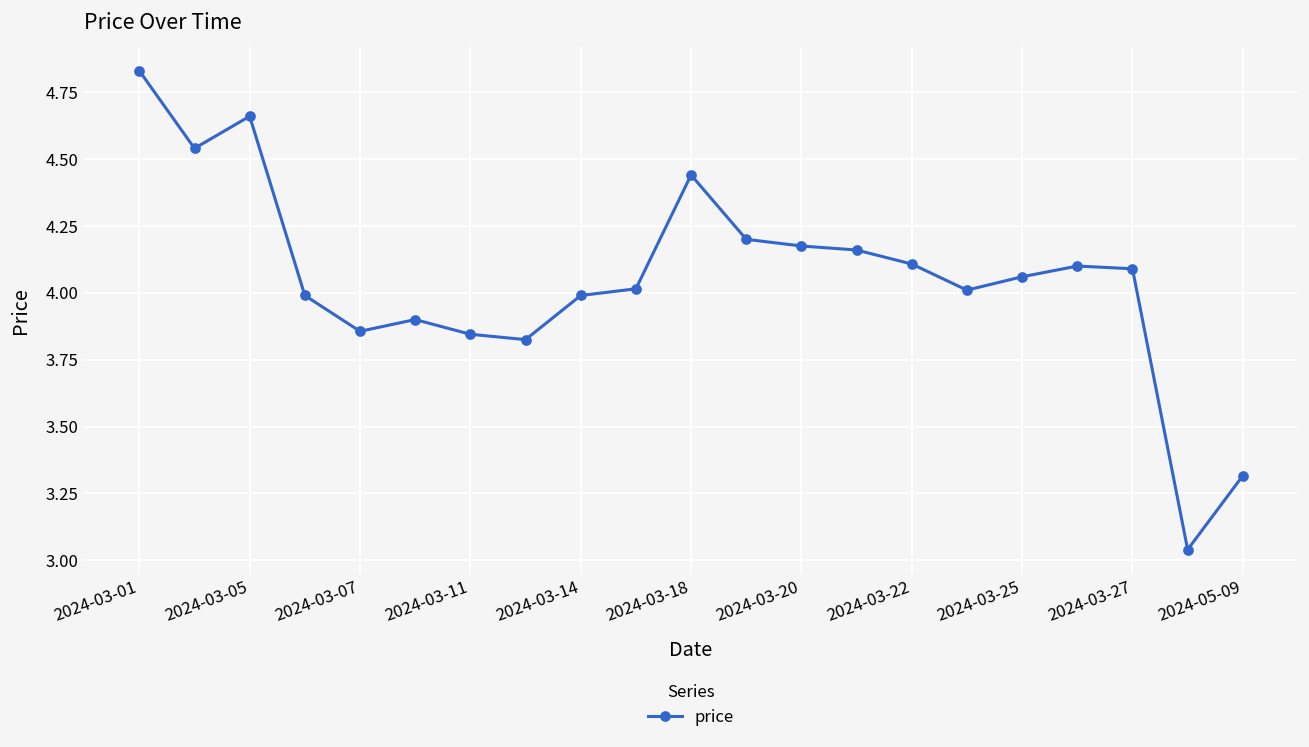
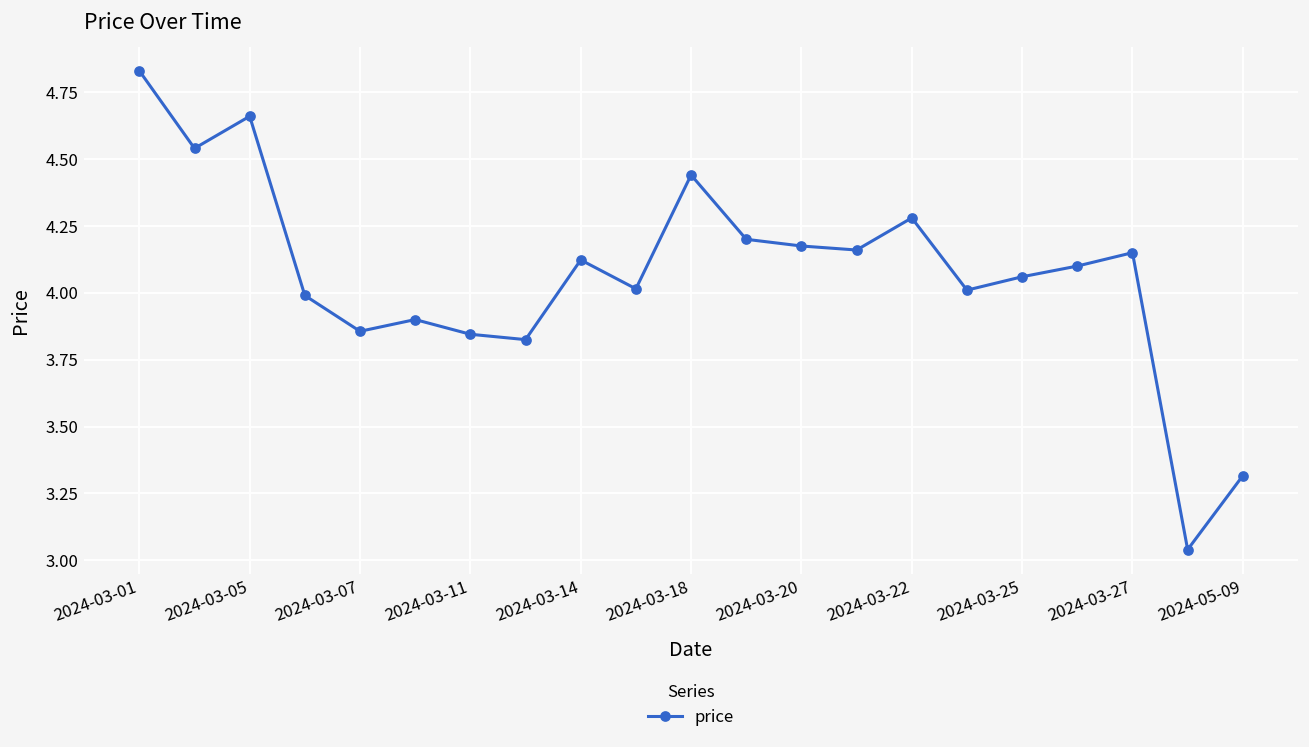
2024-03-14: 3.99 -> 4.12
2024-03-22: 4.11 -> 4.28
2024-03-27: 4.09 -> 4.15
